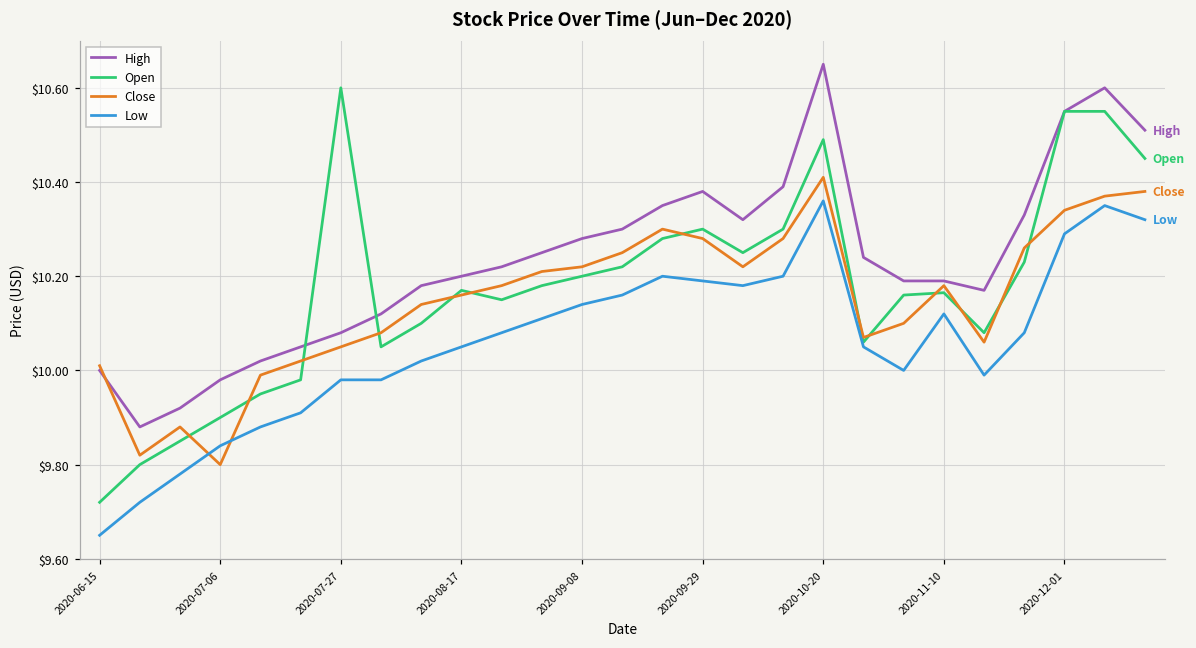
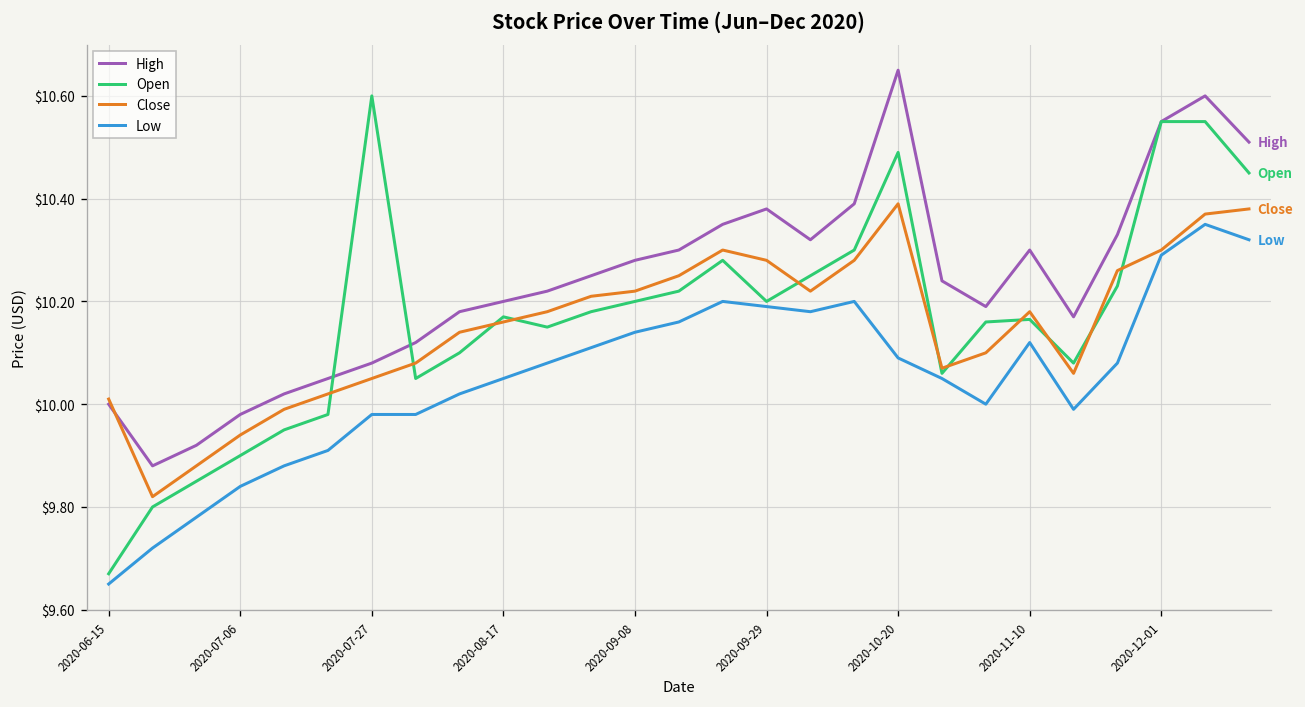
Open, 2020-06-15: $9.72 -> $9.67
Close, 2020-07-06: $9.80 -> $9.94
Open, 2020-09-29: $10.3 -> $10.2
Close, 2020-10-20: $10.41 -> $10.39
Low, 2020-10-20: $10.36 -> $10.09
High, 2020-11-10: $10.19 -> $10.30
Close, 2020-12-01: $10.34 -> $10.30
